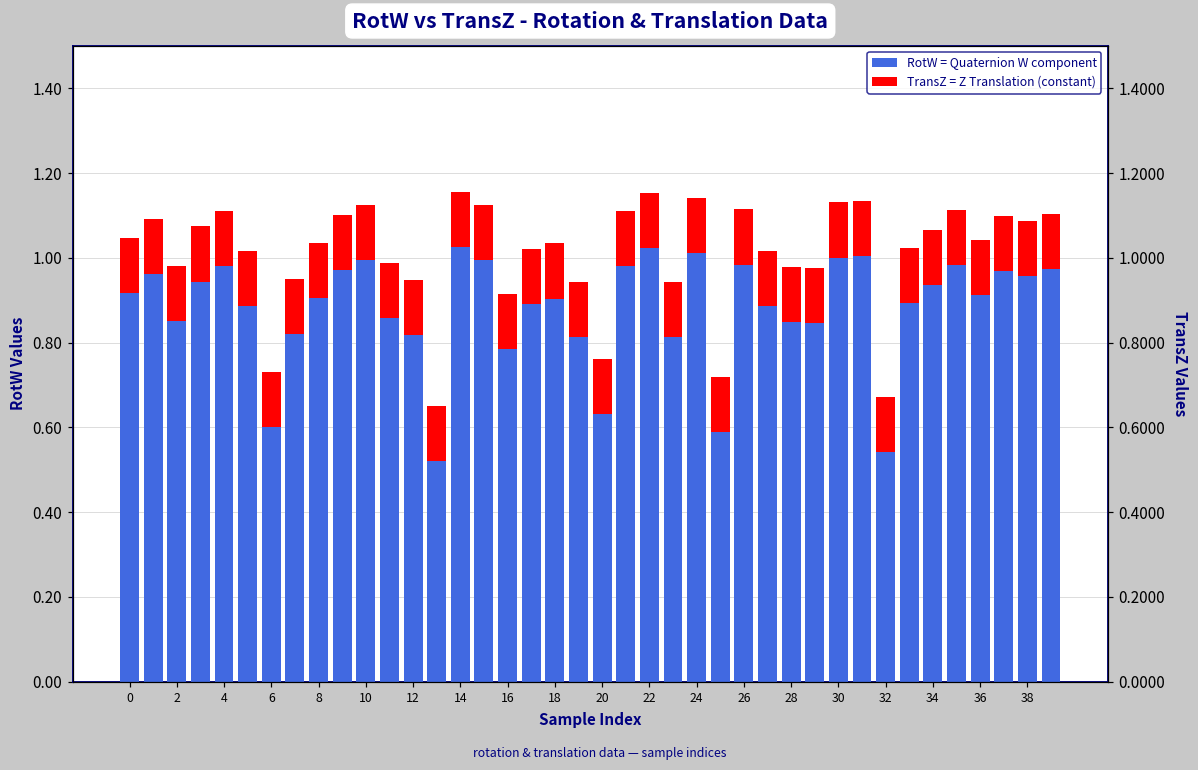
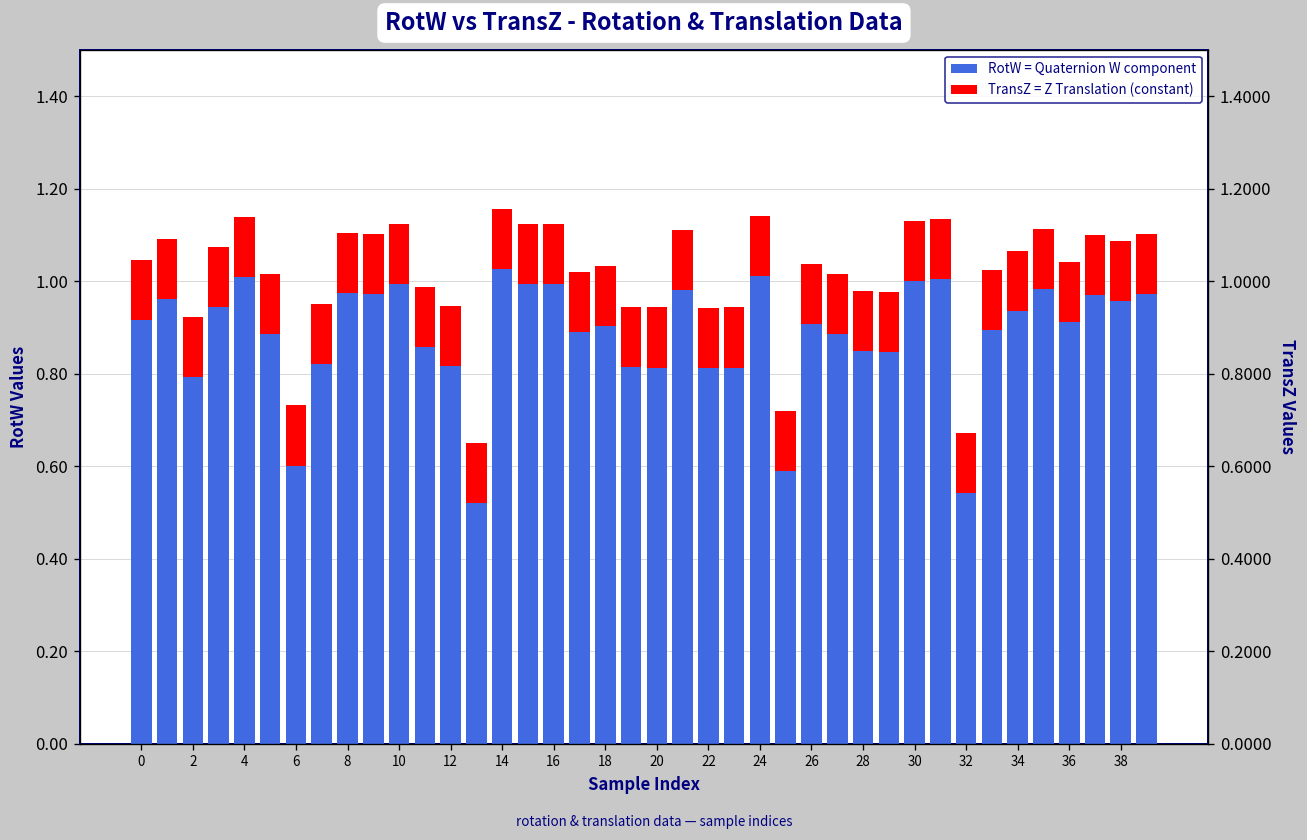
RotW = Quaternion W component, 2: 0.85 -> 0.79
RotW = Quaternion W component, 4: 0.98 -> 1.01
RotW = Quaternion W component, 8: 0.90 -> 0.97
RotW = Quaternion W component, 16: 0.78 -> 0.99
RotW = Quaternion W component, 20: 0.63 -> 0.81
RotW = Quaternion W component, 22: 1.02 -> 0.81
RotW = Quaternion W component, 26: 0.98 -> 0.91
